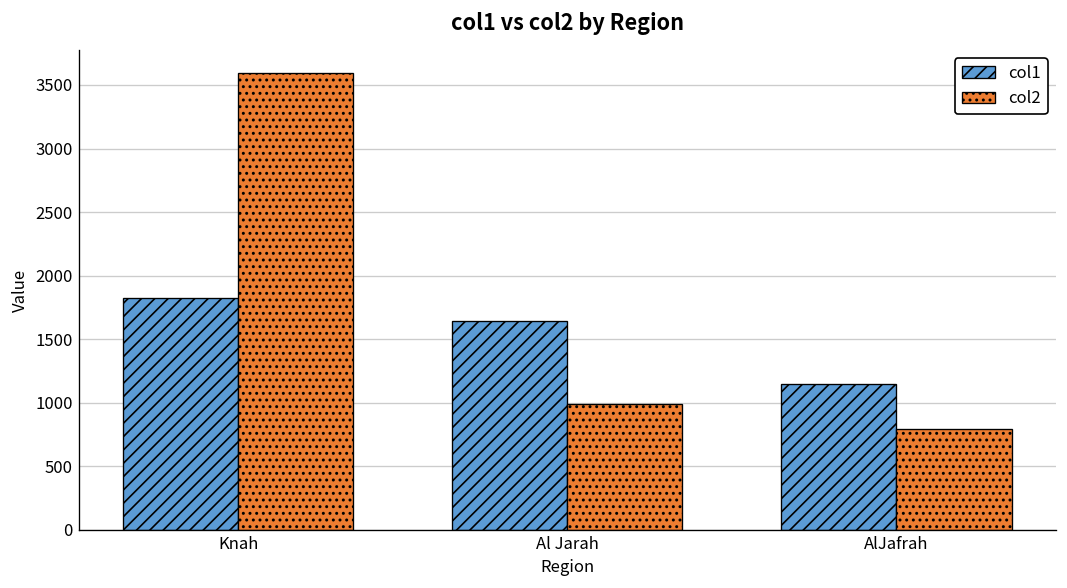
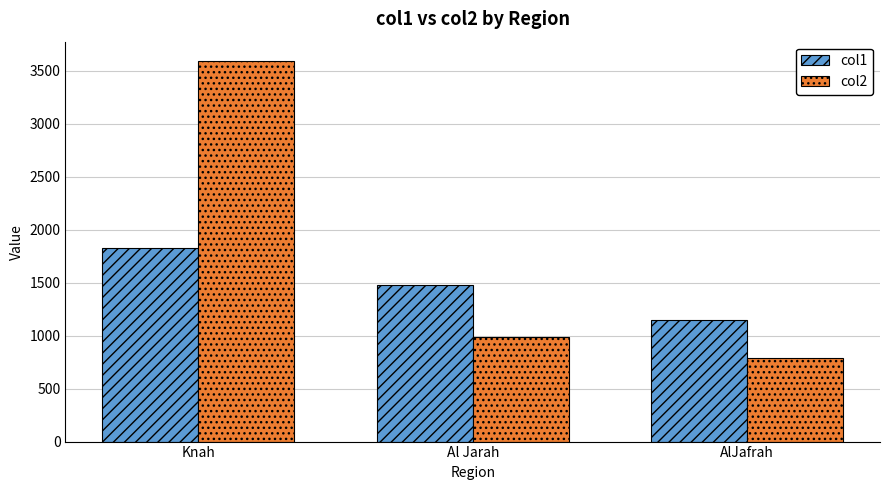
col1, Al Jarah: 1640 -> 1480
